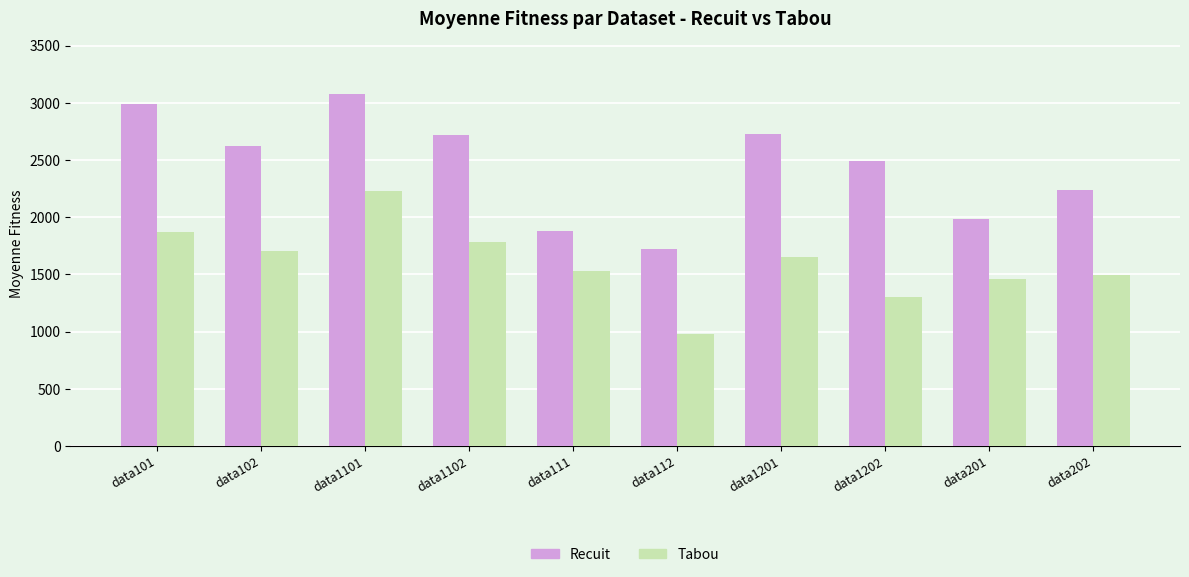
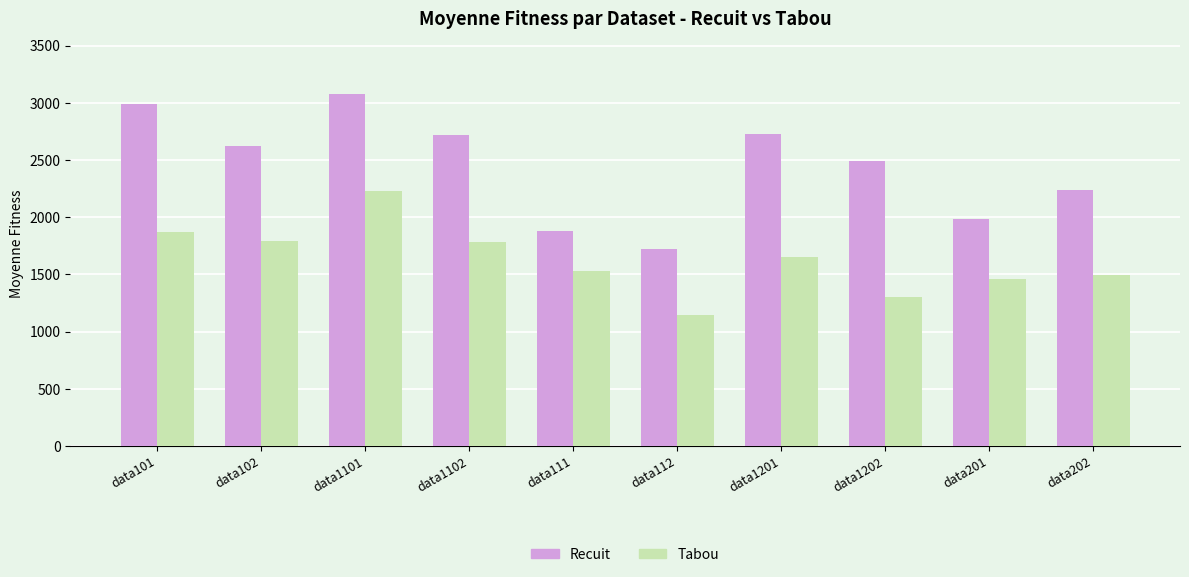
Tabou, data102: 1710 -> 1790
Tabou, data112: 980 -> 1140
